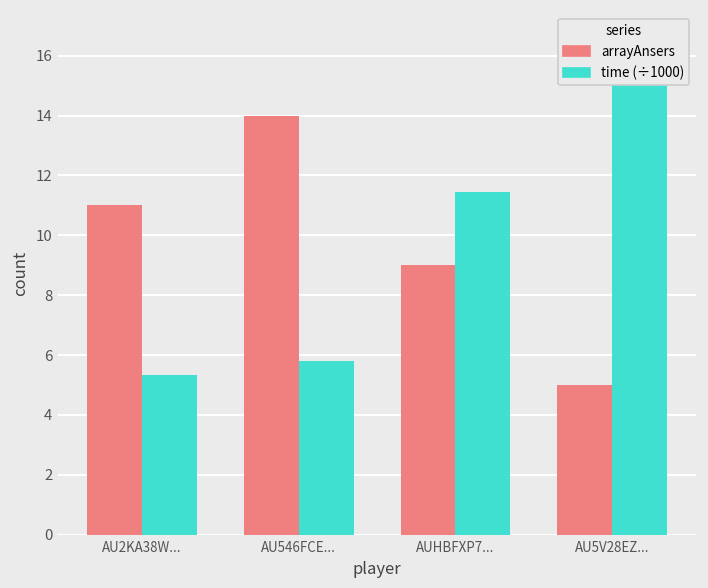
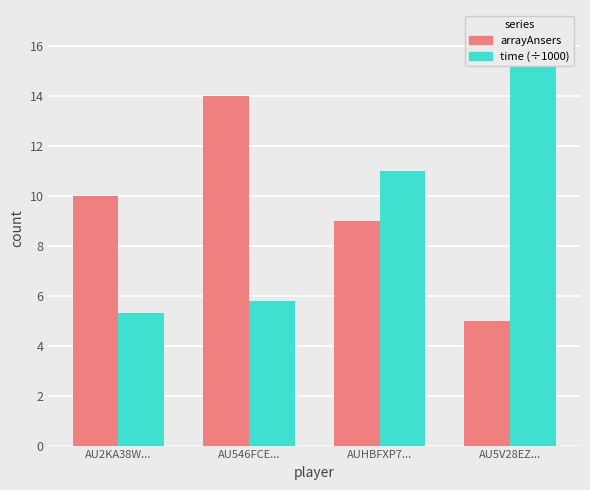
arrayAnsers, AU2KA38W...: 11 -> 10
time (÷1000), AUHBFXP7...: 11.4 -> 11.0
